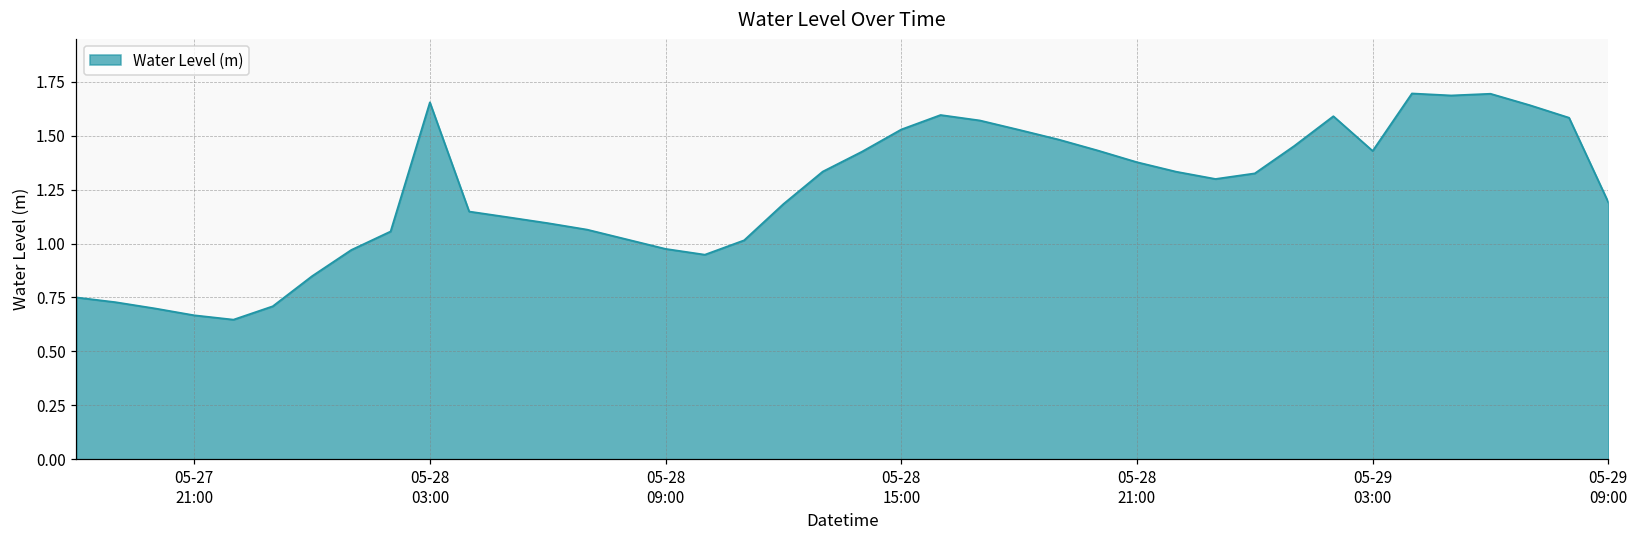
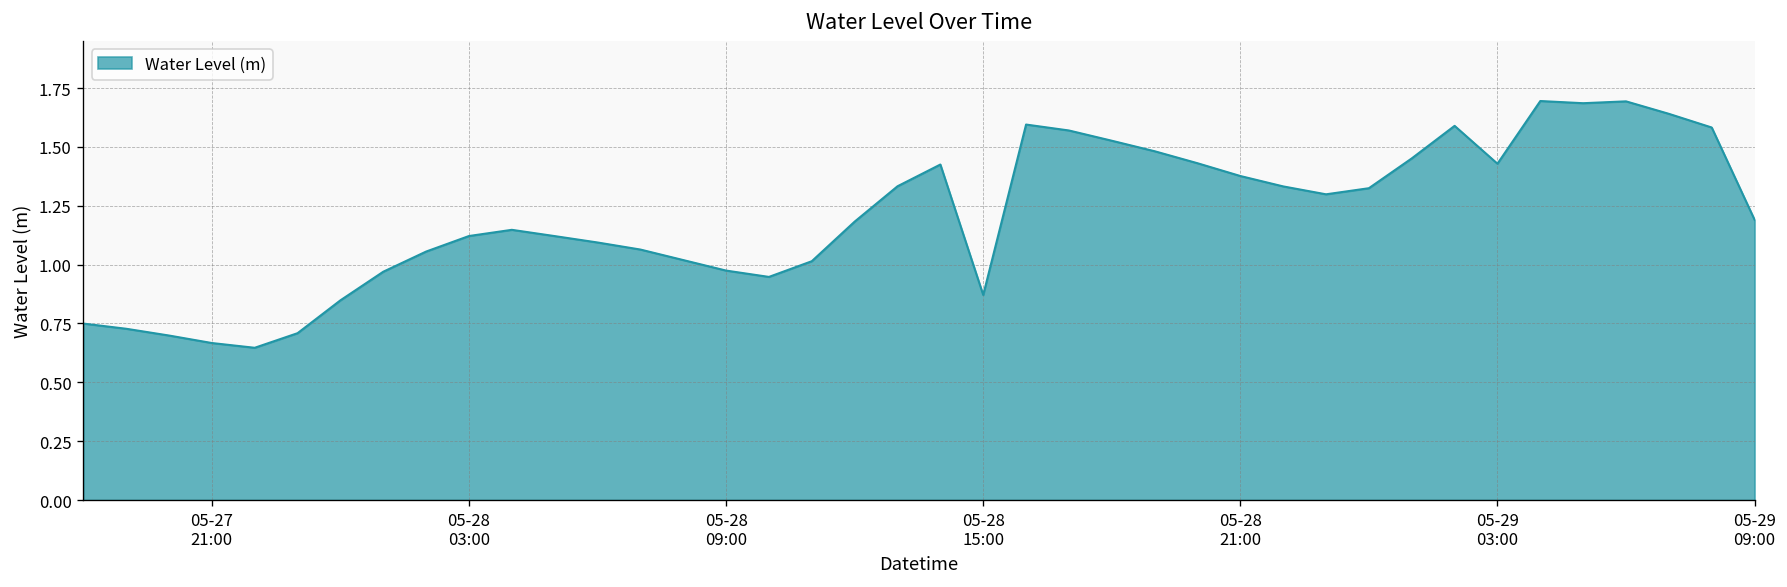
05-28 03:00: 1.65 -> 1.12
05-28 15:00: 1.53 -> 0.87
